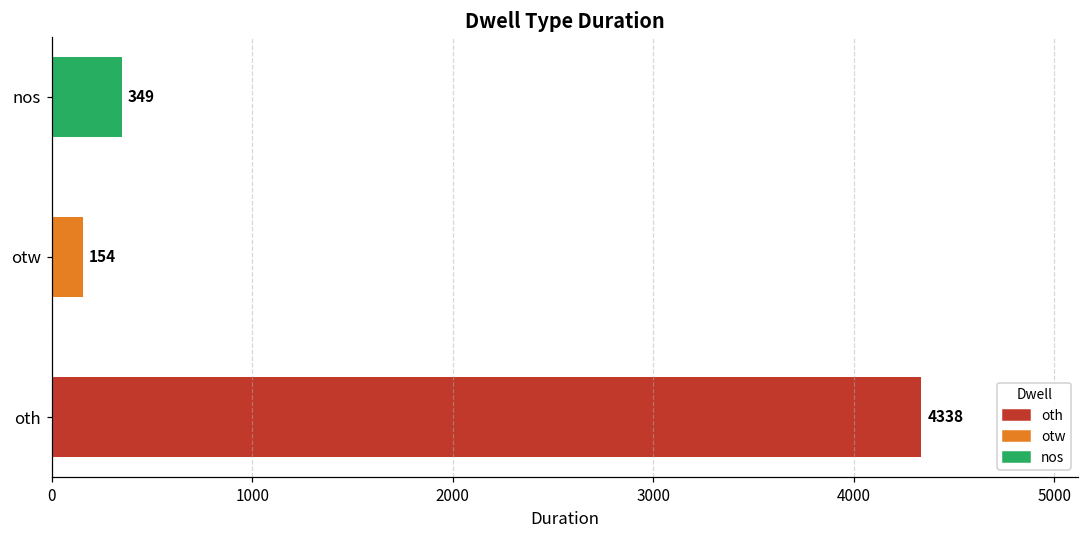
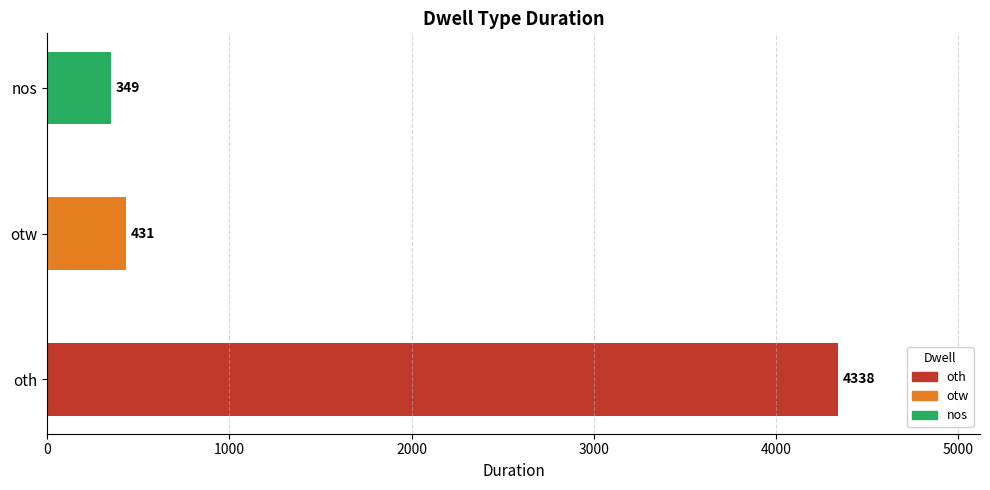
otw: 154 -> 431
